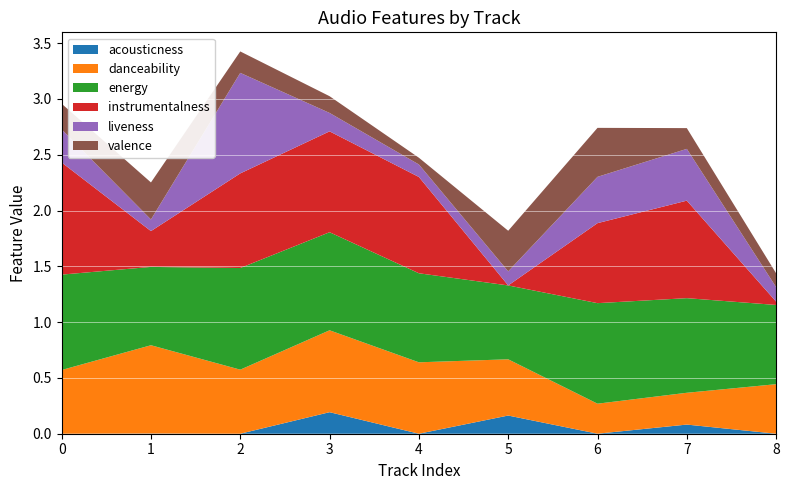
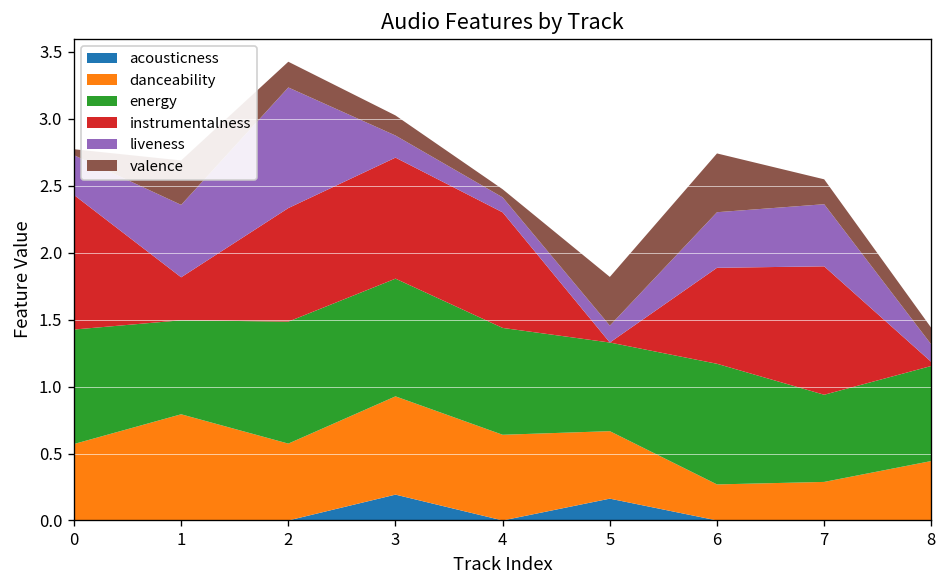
valence, 0: 0.23 -> 0.04
liveness, 1: 0.10 -> 0.54
acousticness, 7: 0.08 -> 0.00
energy, 7: 0.85 -> 0.65
instrumentalness, 7: 0.87 -> 0.96
